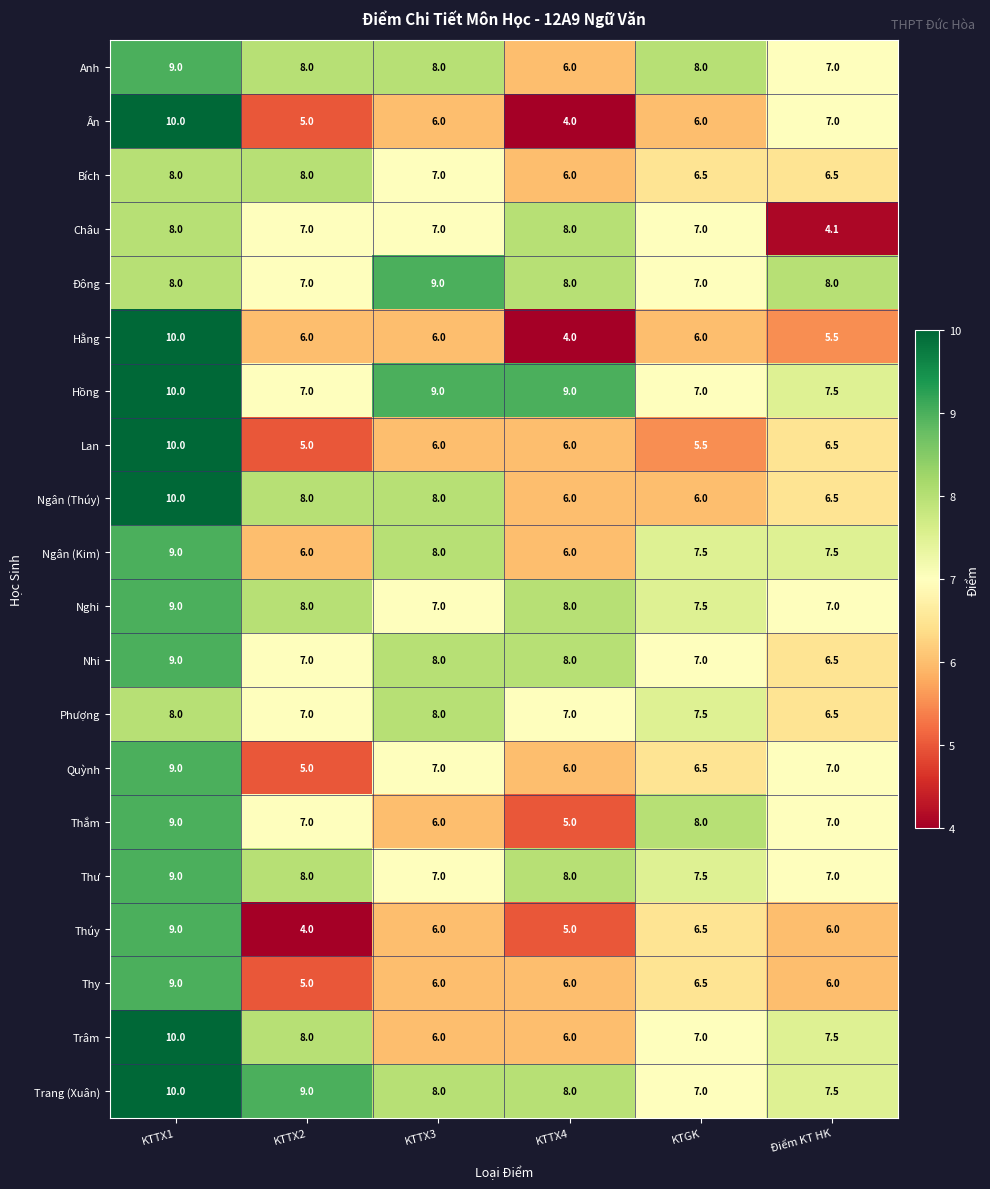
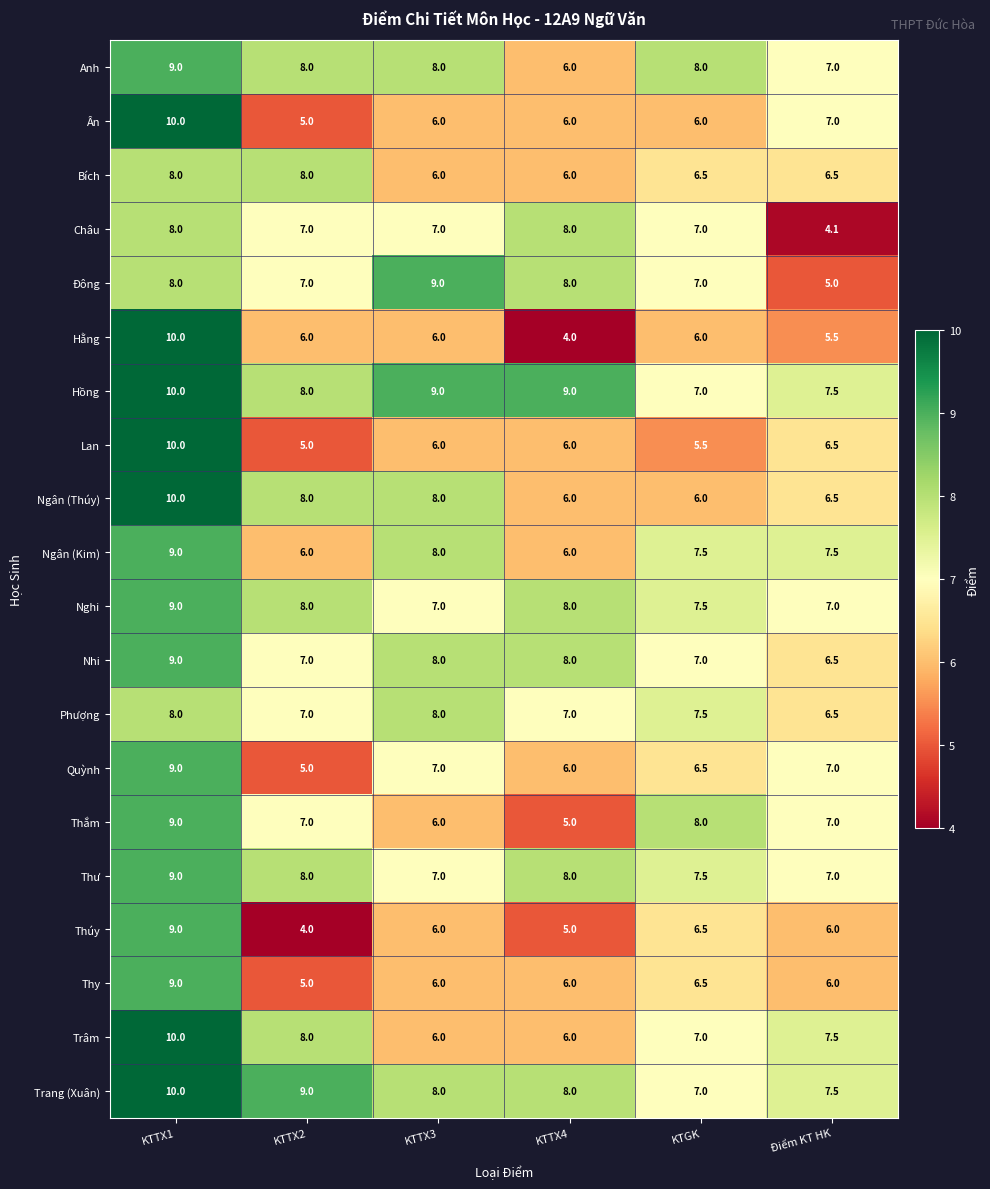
Ân, KTTX4: 4.0 -> 6.0
Bích, KTTX3: 7.0 -> 6.0
Đông, Điểm KT HK: 8.0 -> 5.0
Hồng, KTTX2: 7.0 -> 8.0
